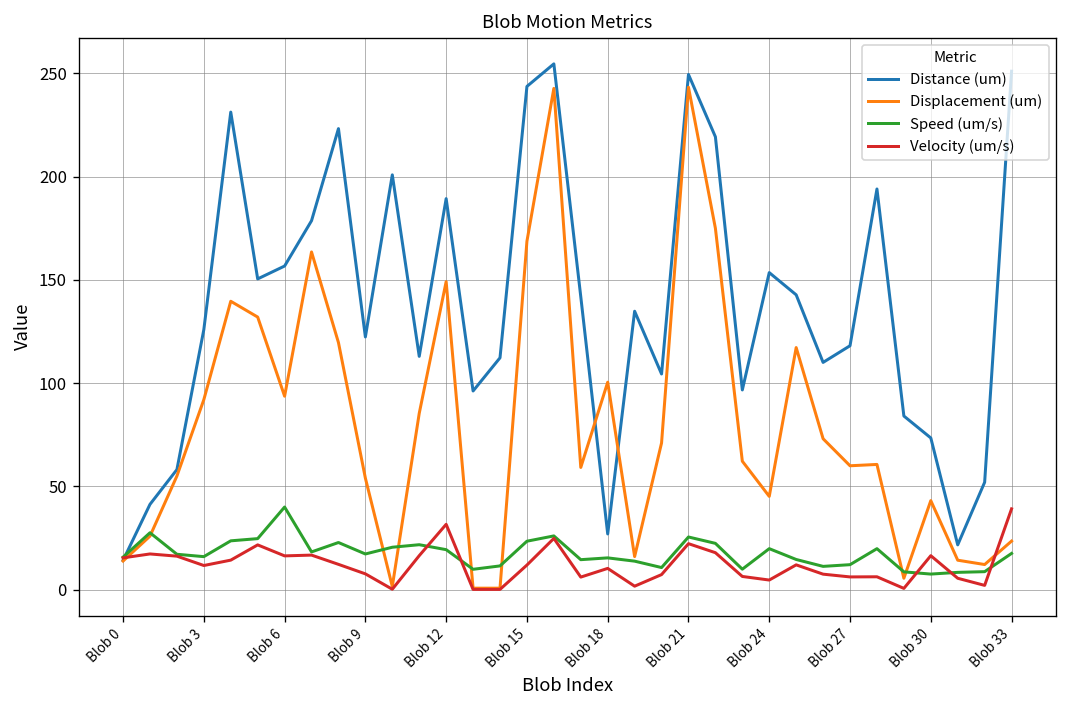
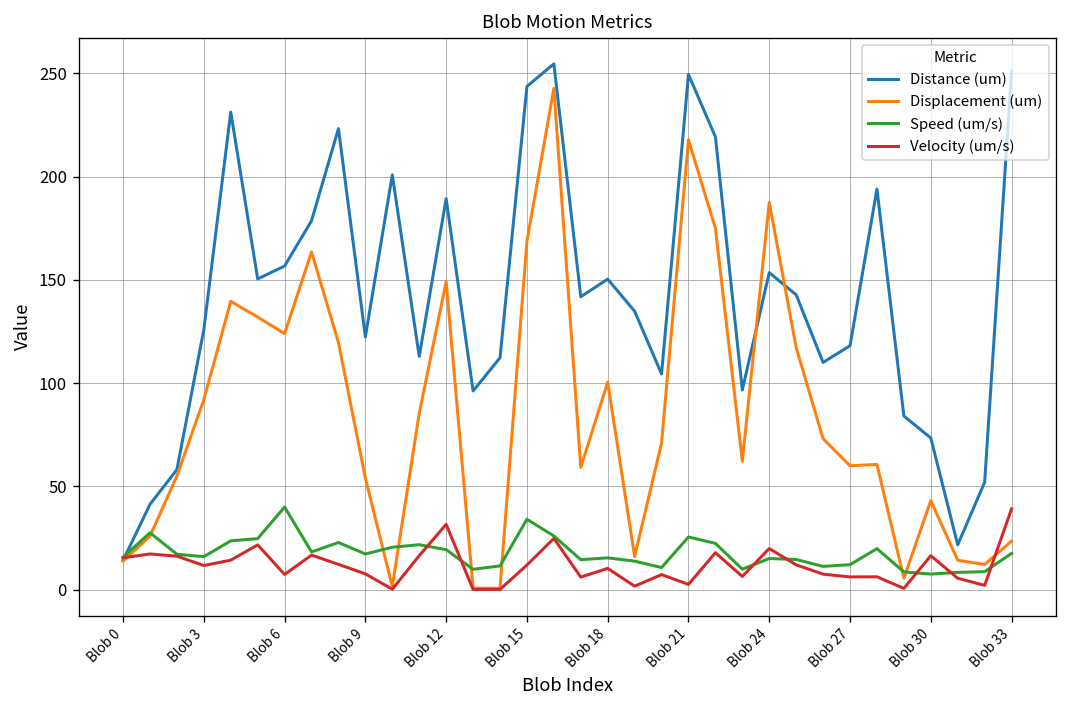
Displacement (um), Blob 6: 94 -> 124
Velocity (um/s), Blob 6: 16 -> 7
Speed (um/s), Blob 15: 23 -> 34
Distance (um), Blob 18: 27 -> 150
Displacement (um), Blob 21: 243 -> 218
Velocity (um/s), Blob 21: 22 -> 2
Displacement (um), Blob 24: 45 -> 187
Speed (um/s), Blob 24: 20 -> 15
Velocity (um/s), Blob 24: 5 -> 20
